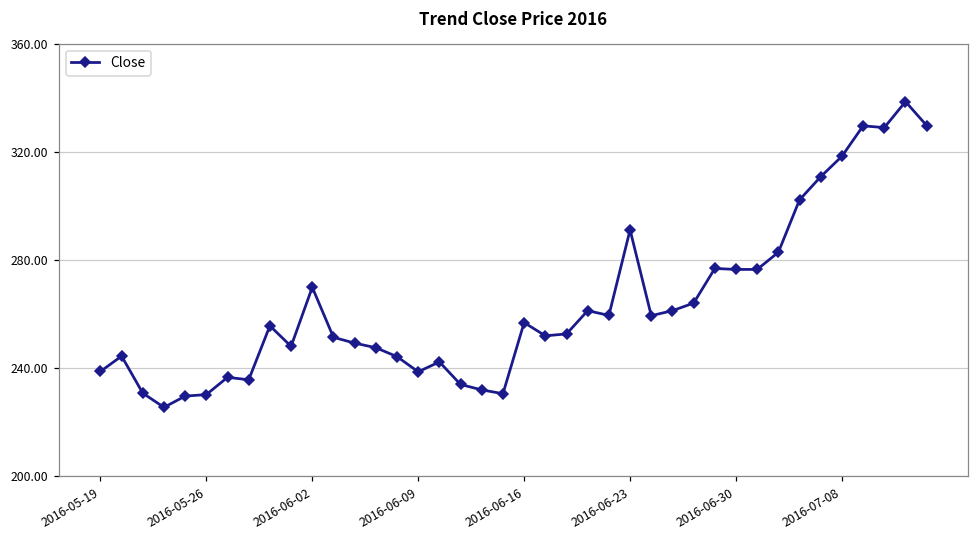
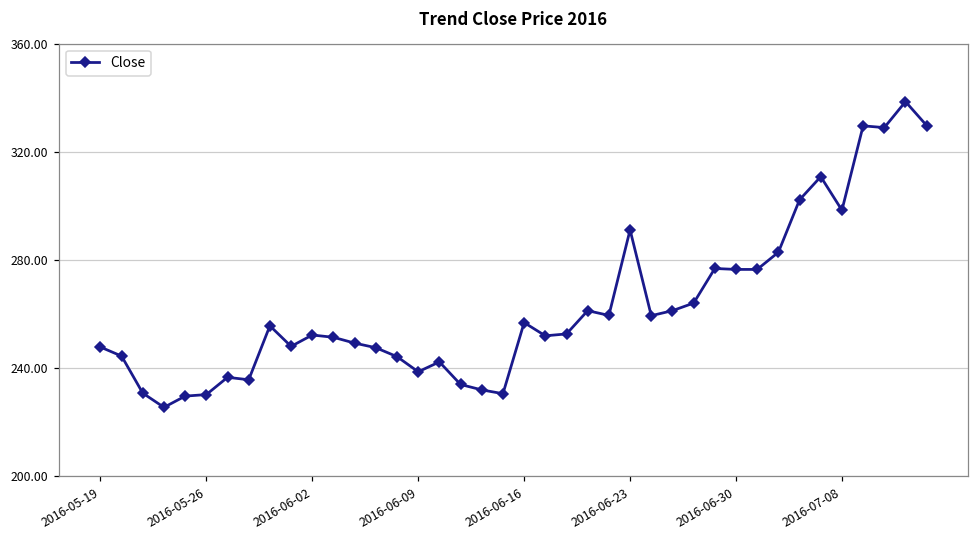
2016-05-19: 239 -> 248
2016-06-02: 270 -> 252
2016-07-08: 318 -> 298
